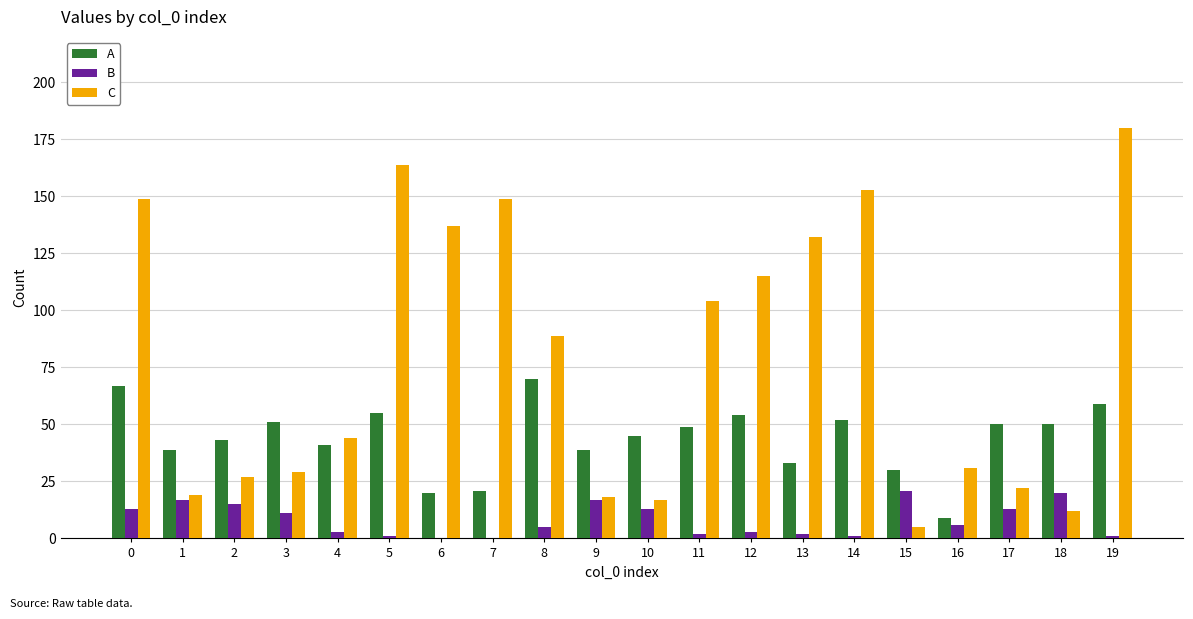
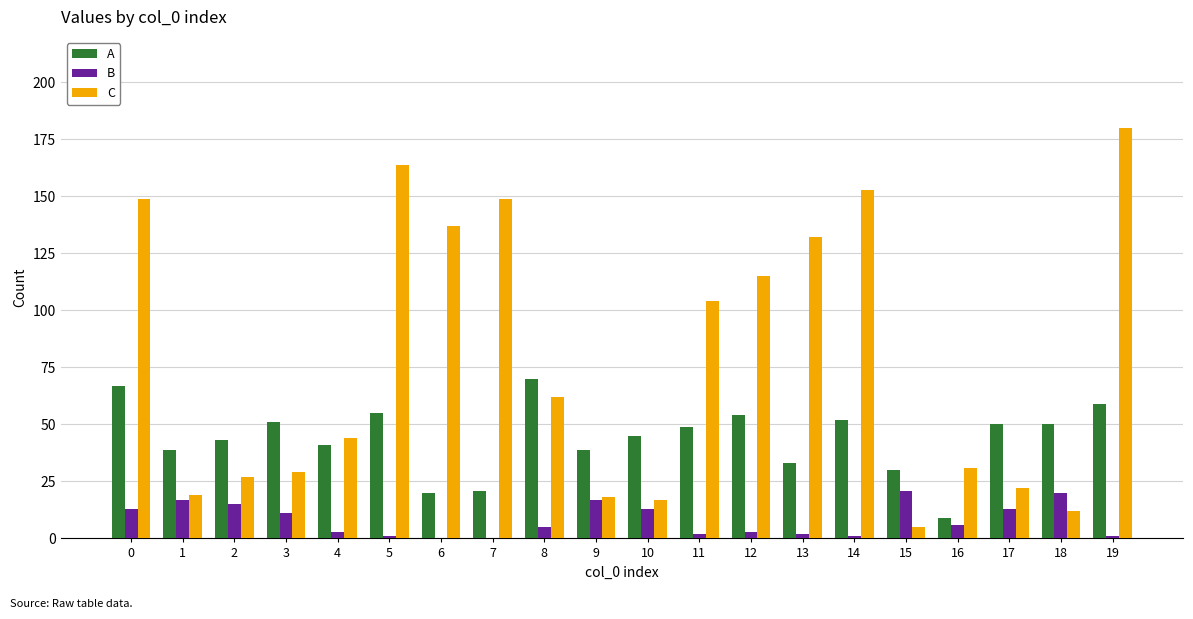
C, 8: 89 -> 62
